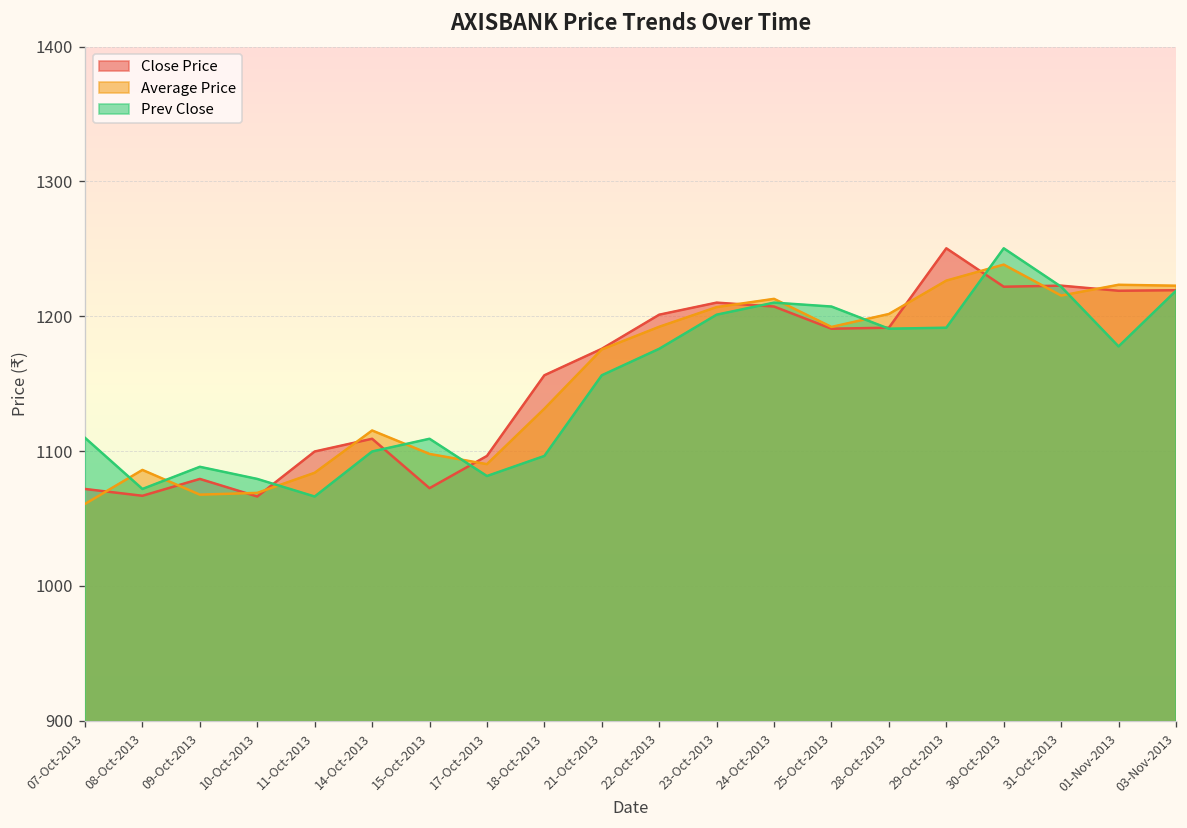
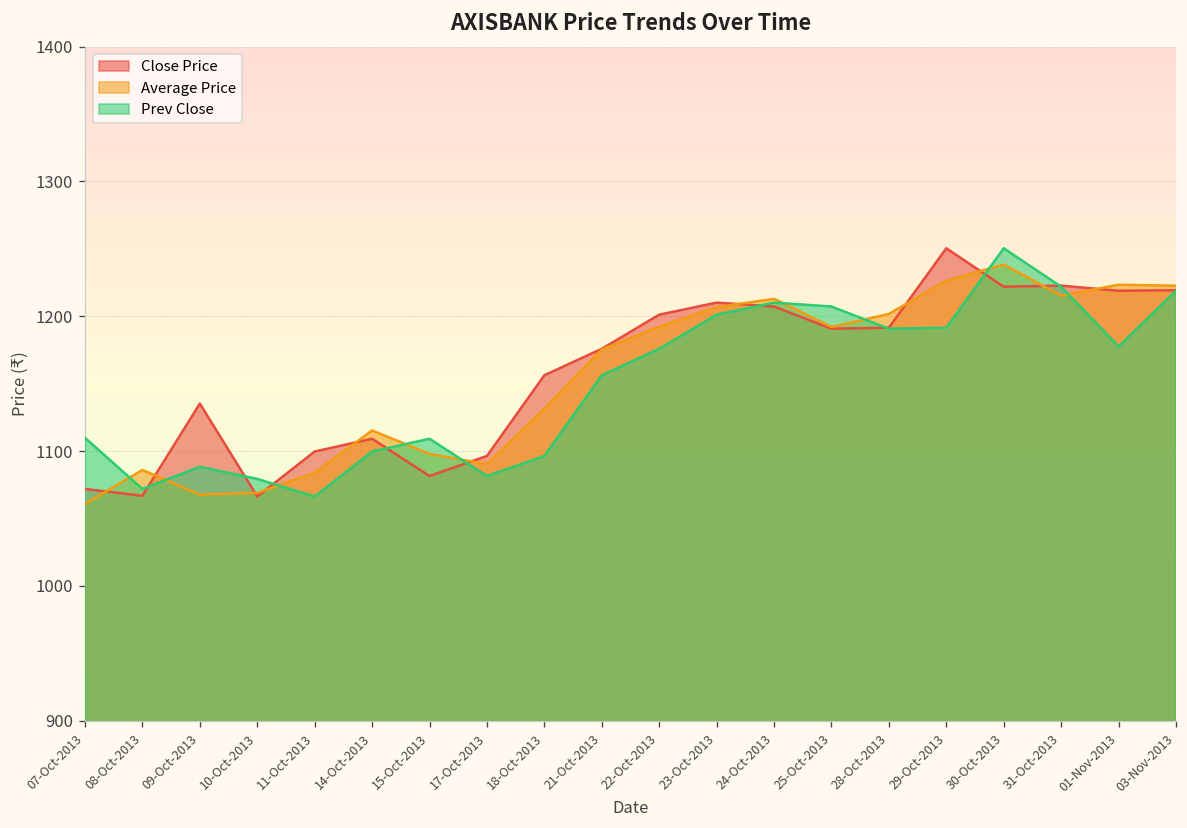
Close Price, 09-Oct-2013: 1079 -> 1135
Close Price, 15-Oct-2013: 1072 -> 1081
